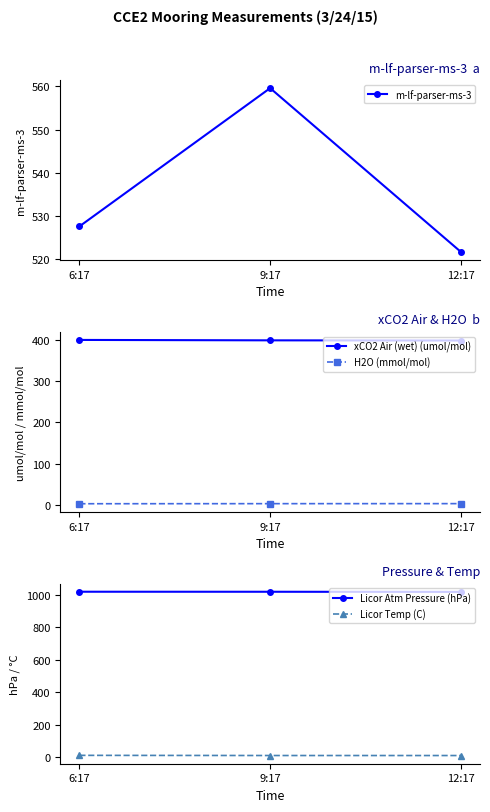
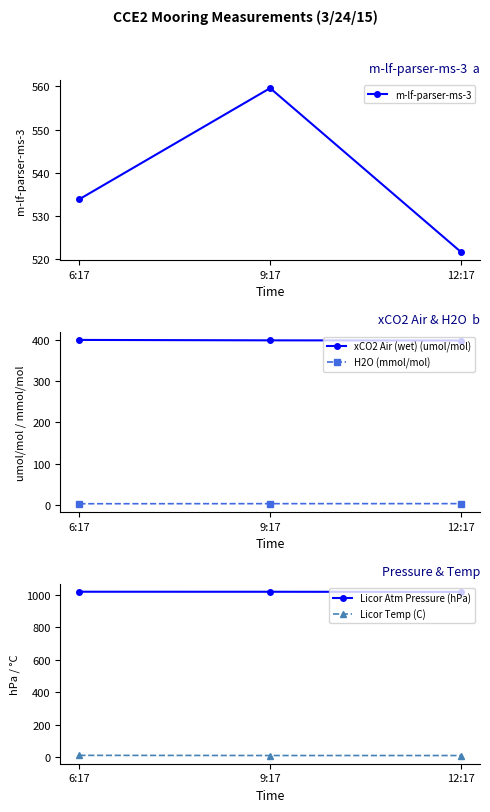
m-lf-parser-ms-3 a, 6:17: 528 -> 534
